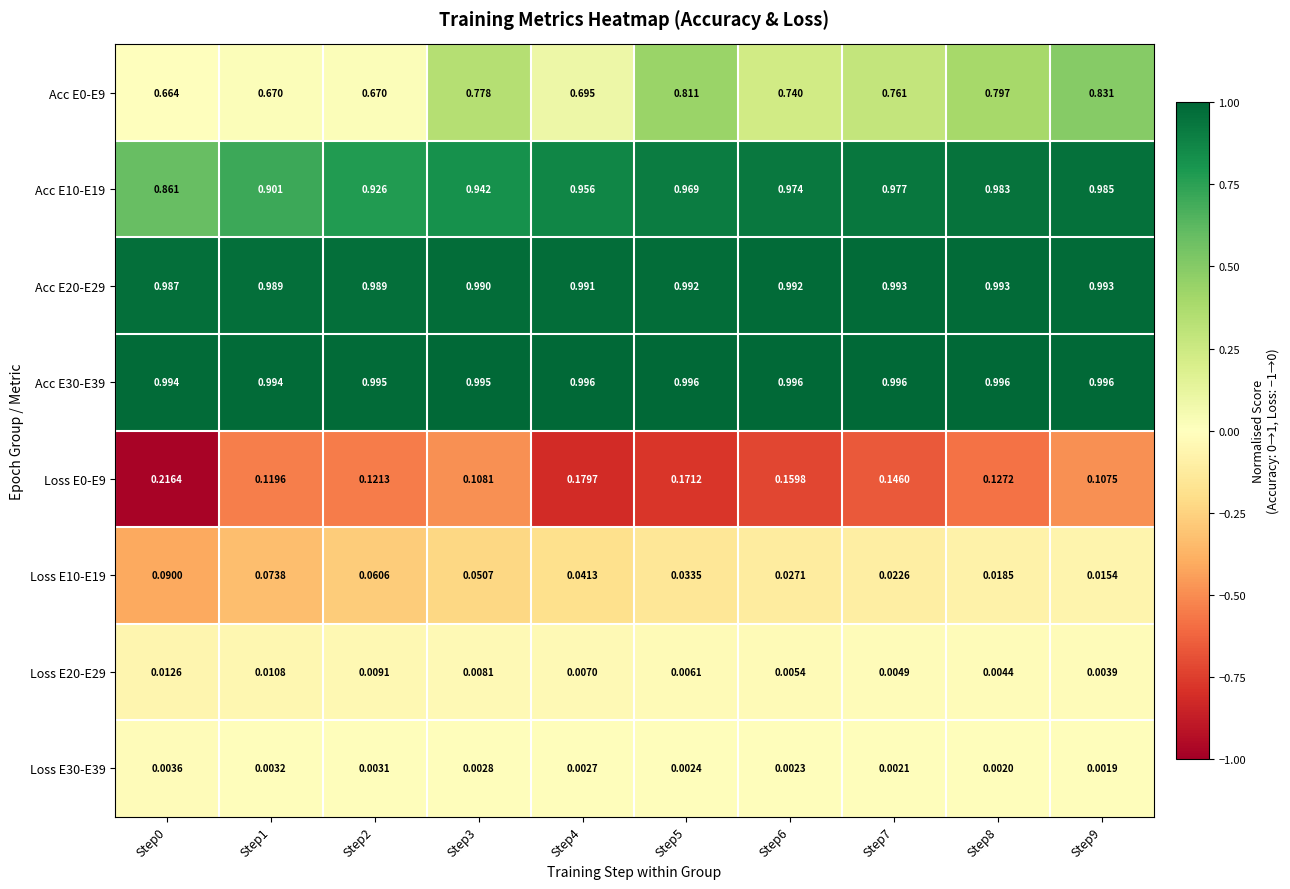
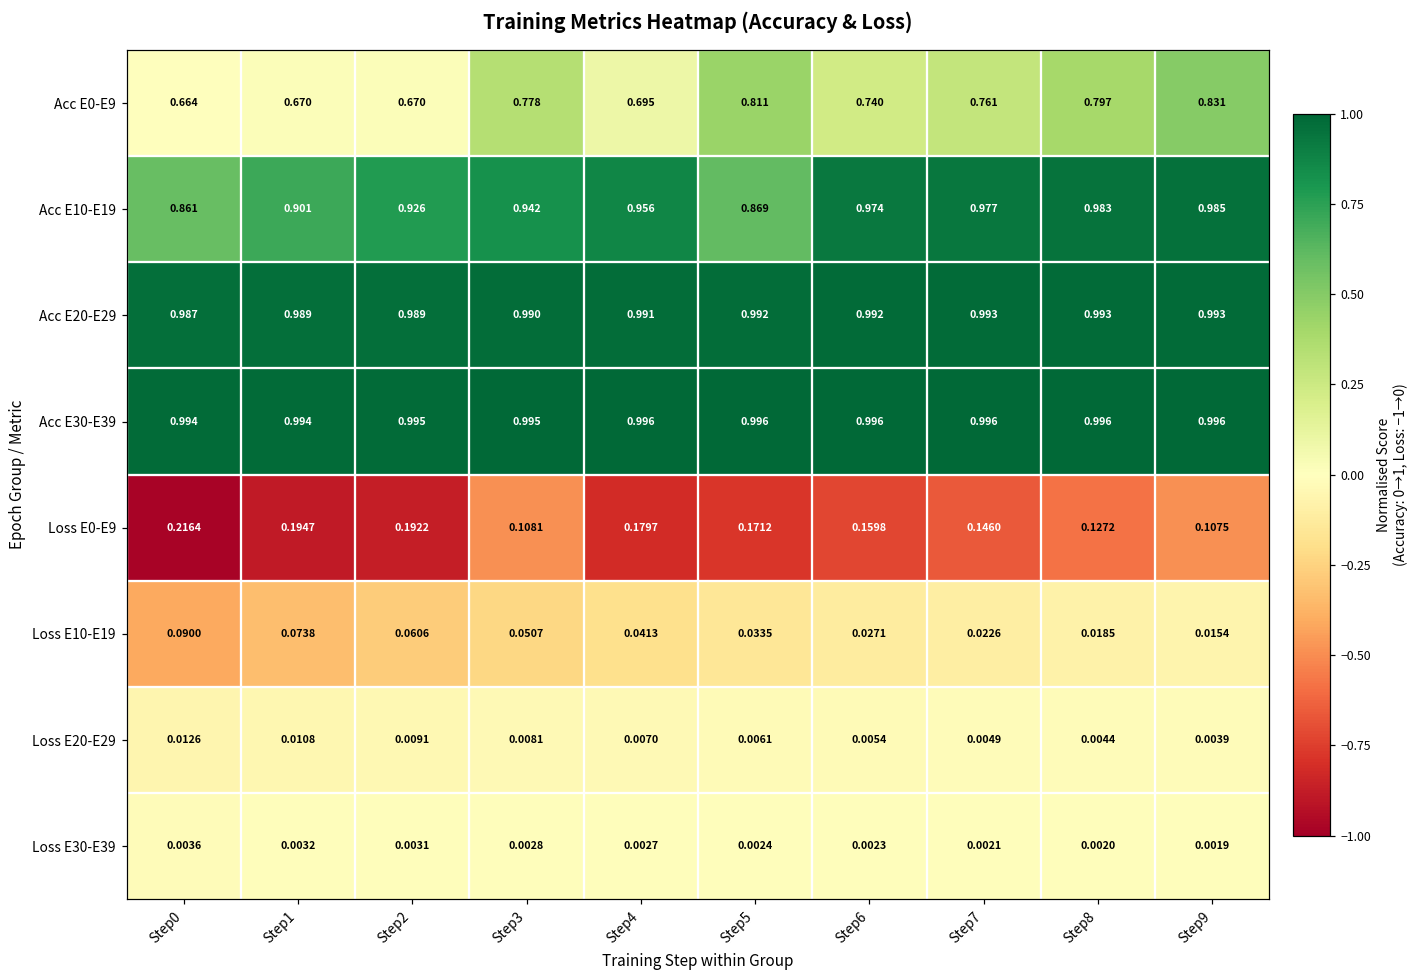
Acc E10-E19, Step5: 0.969 -> 0.869
Loss E0-E9, Step1: 0.1196 -> 0.1947
Loss E0-E9, Step2: 0.1213 -> 0.1922
